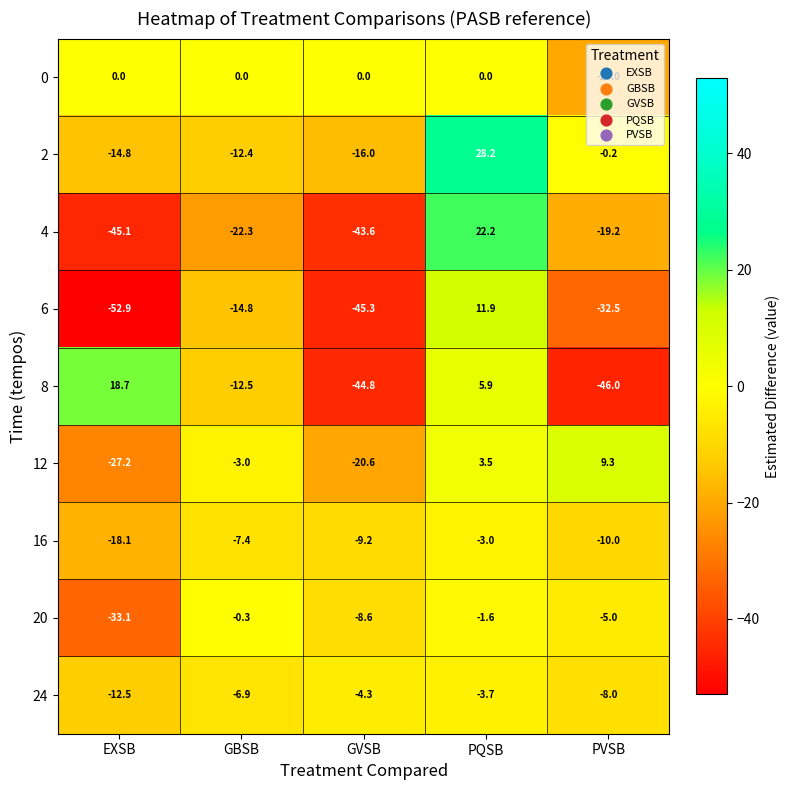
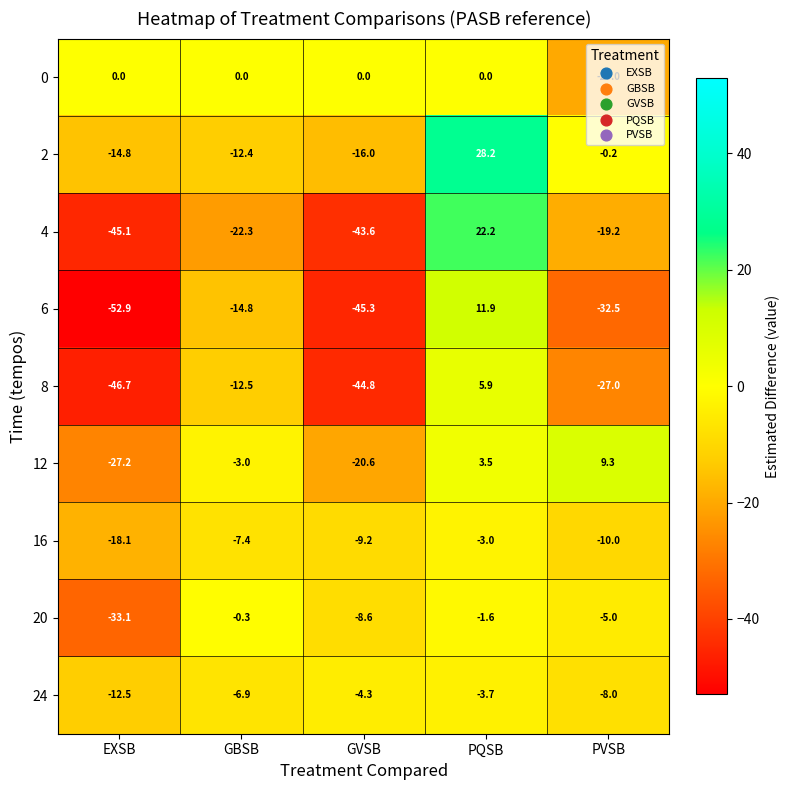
8, EXSB: 18.7 -> -46.7
8, PVSB: -46.0 -> -27.0
